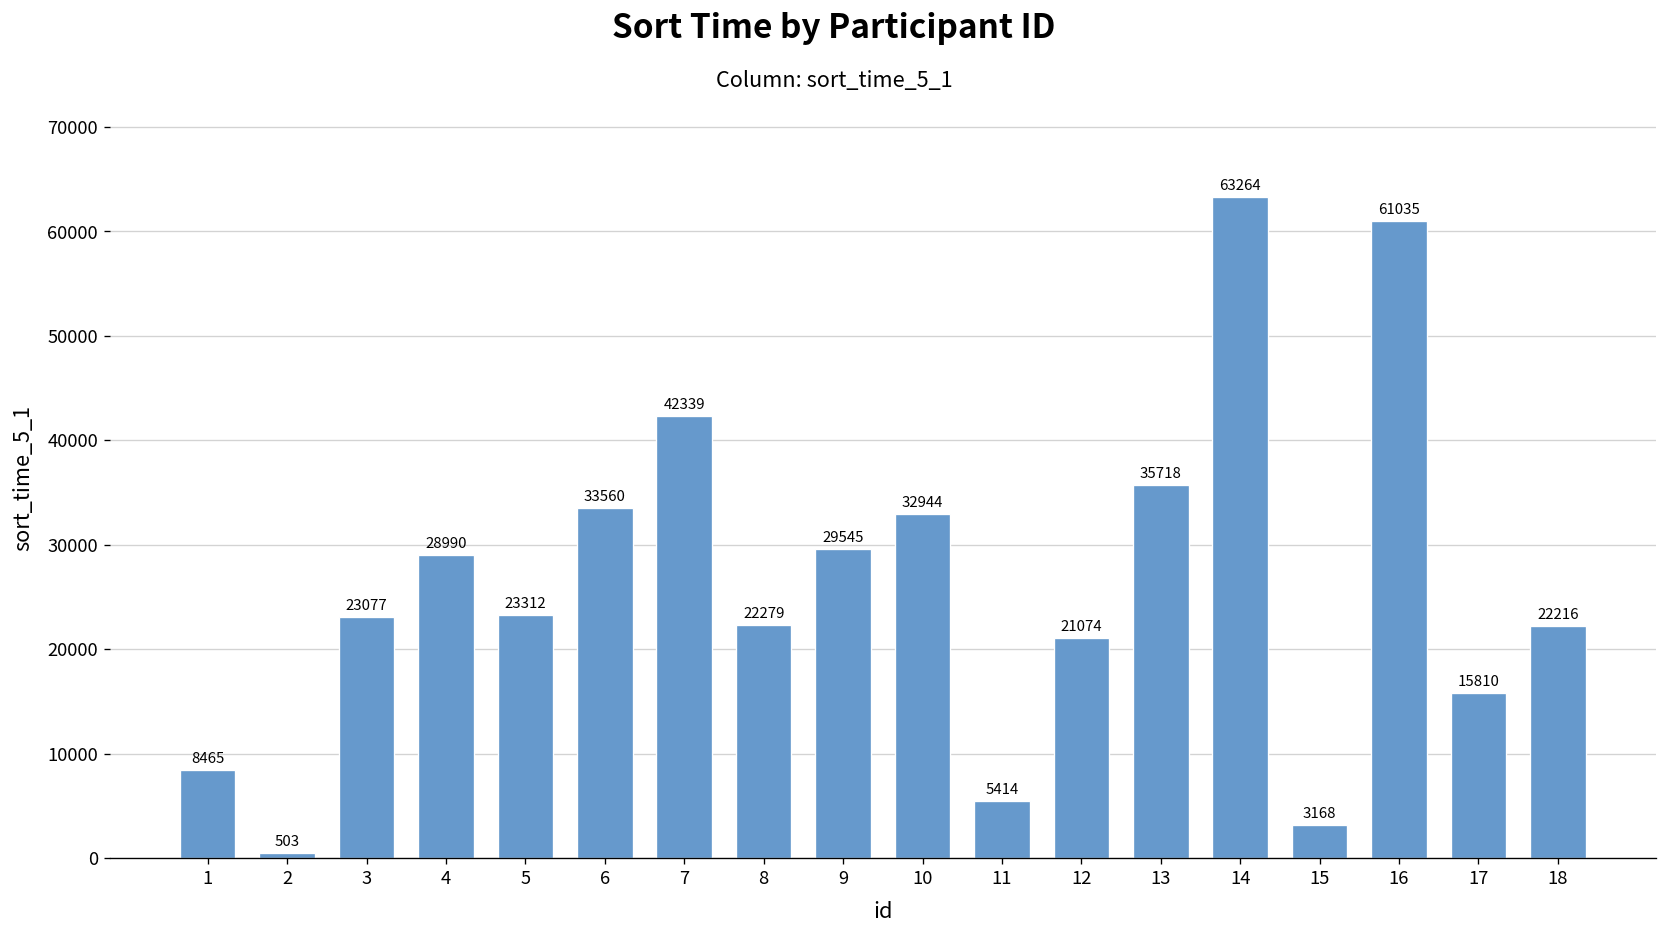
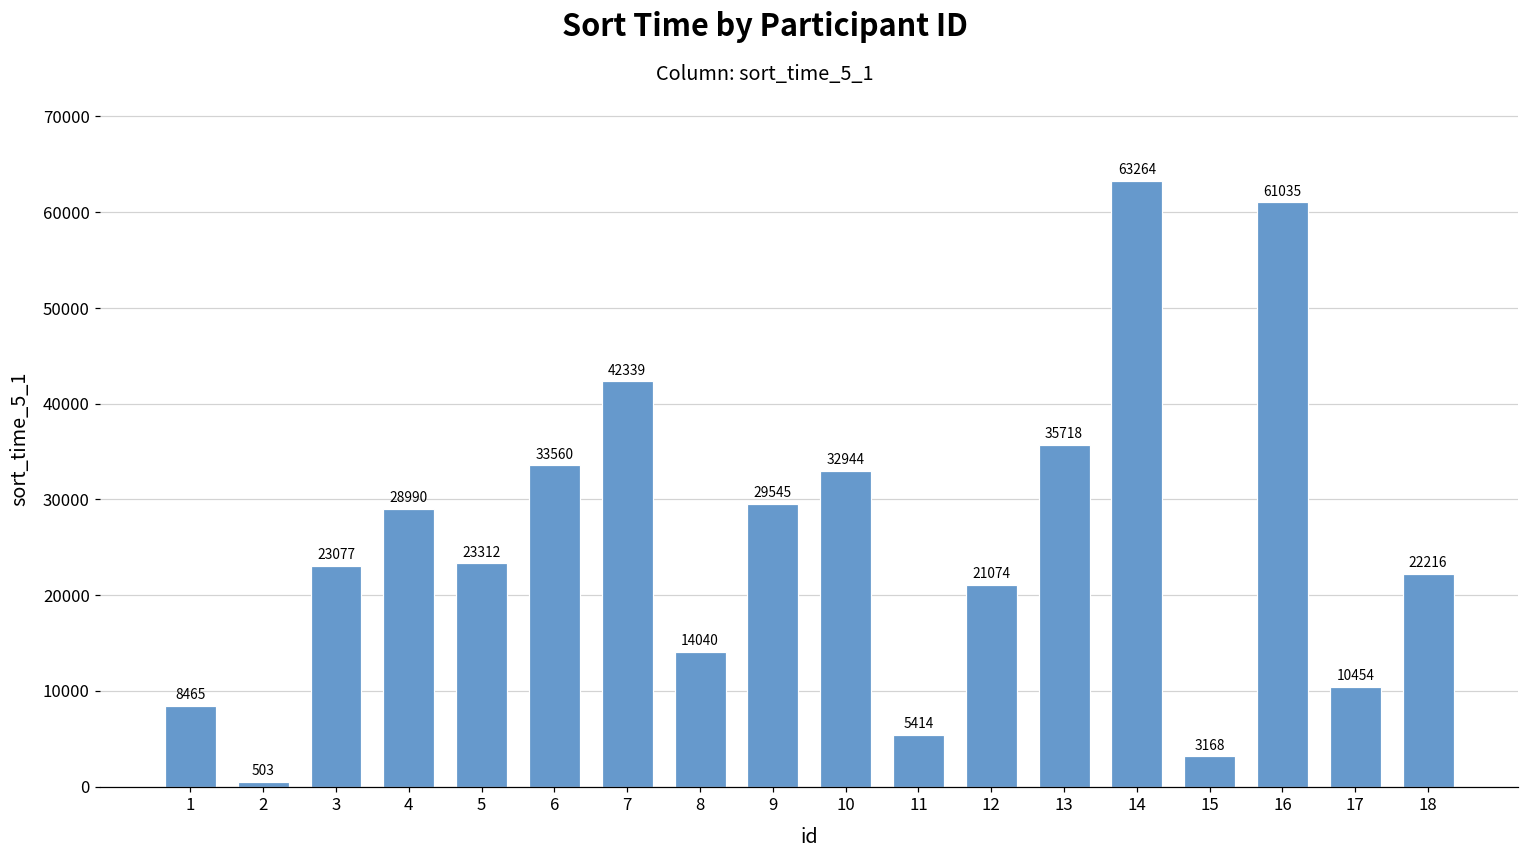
8: 22279 -> 14040
17: 15810 -> 10454
